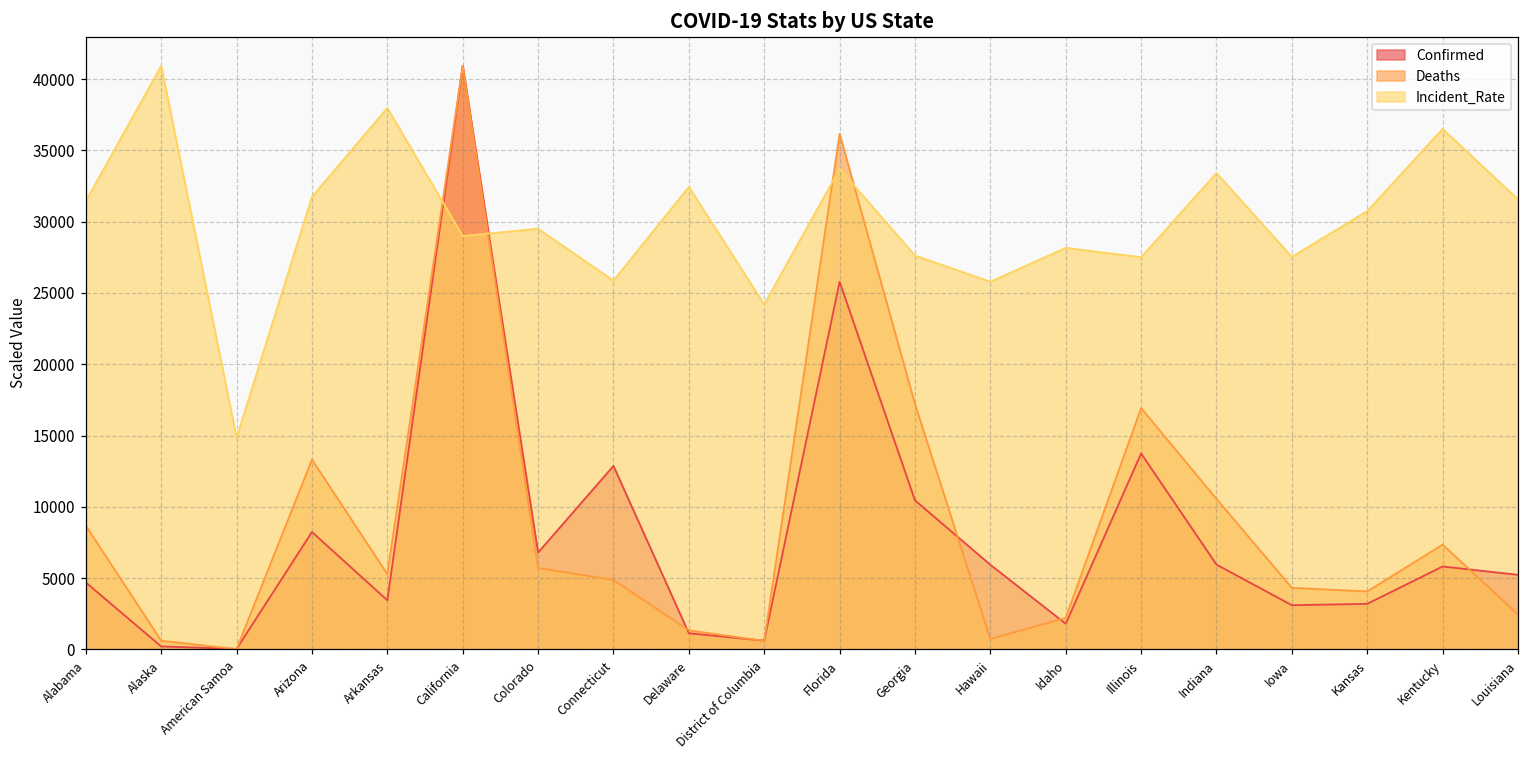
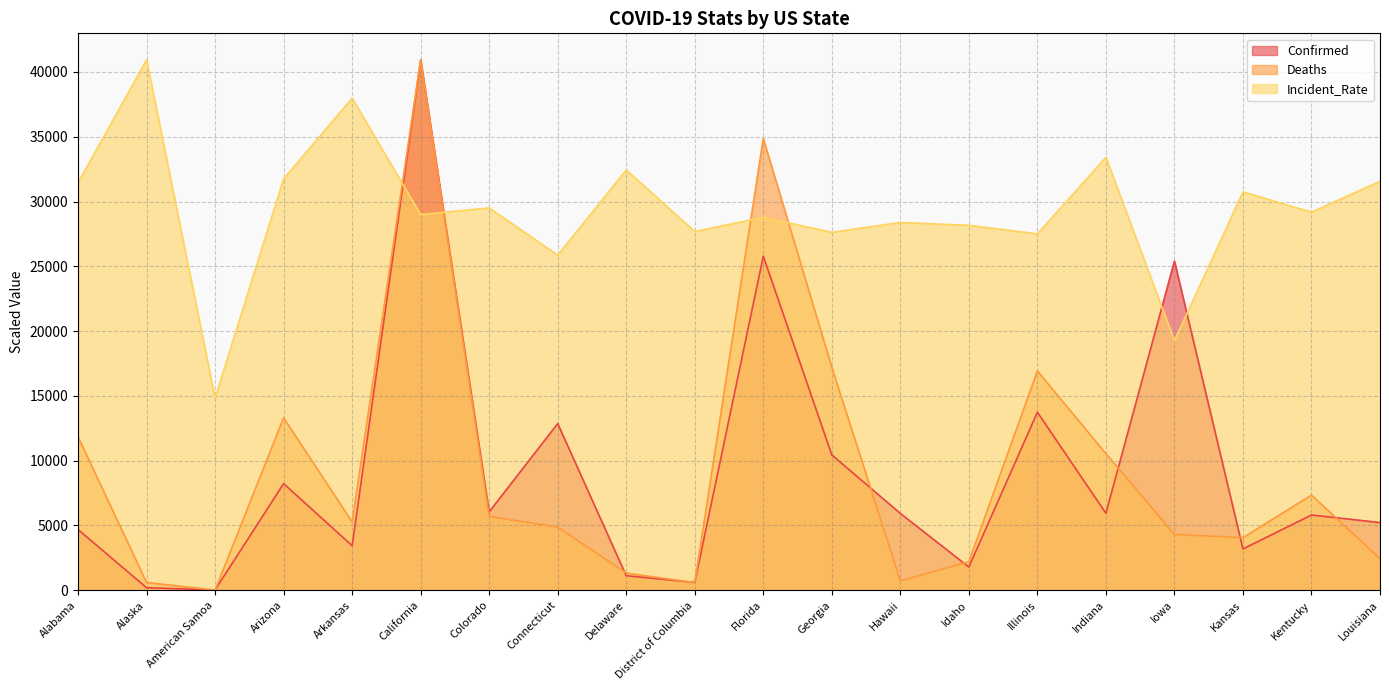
Deaths, Alabama: 8700 -> 11900
Confirmed, Colorado: 6800 -> 6100
Incident_Rate, District of Columbia: 24200 -> 27700
Deaths, Florida: 36200 -> 34900
Incident_Rate, Florida: 33700 -> 28800
Incident_Rate, Hawaii: 25800 -> 28400
Confirmed, Iowa: 3100 -> 25400
Incident_Rate, Iowa: 27500 -> 19300
Incident_Rate, Kentucky: 36500 -> 29200
